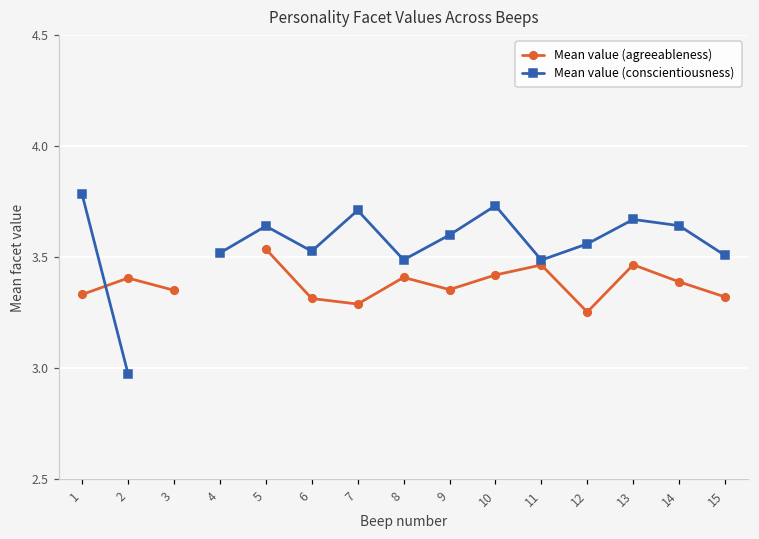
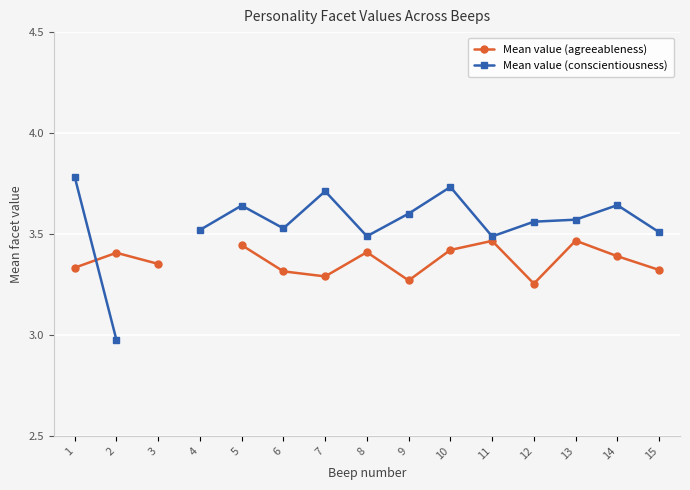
Mean value (agreeableness), 5: 3.54 -> 3.45
Mean value (agreeableness), 9: 3.36 -> 3.27
Mean value (conscientiousness), 13: 3.67 -> 3.57
